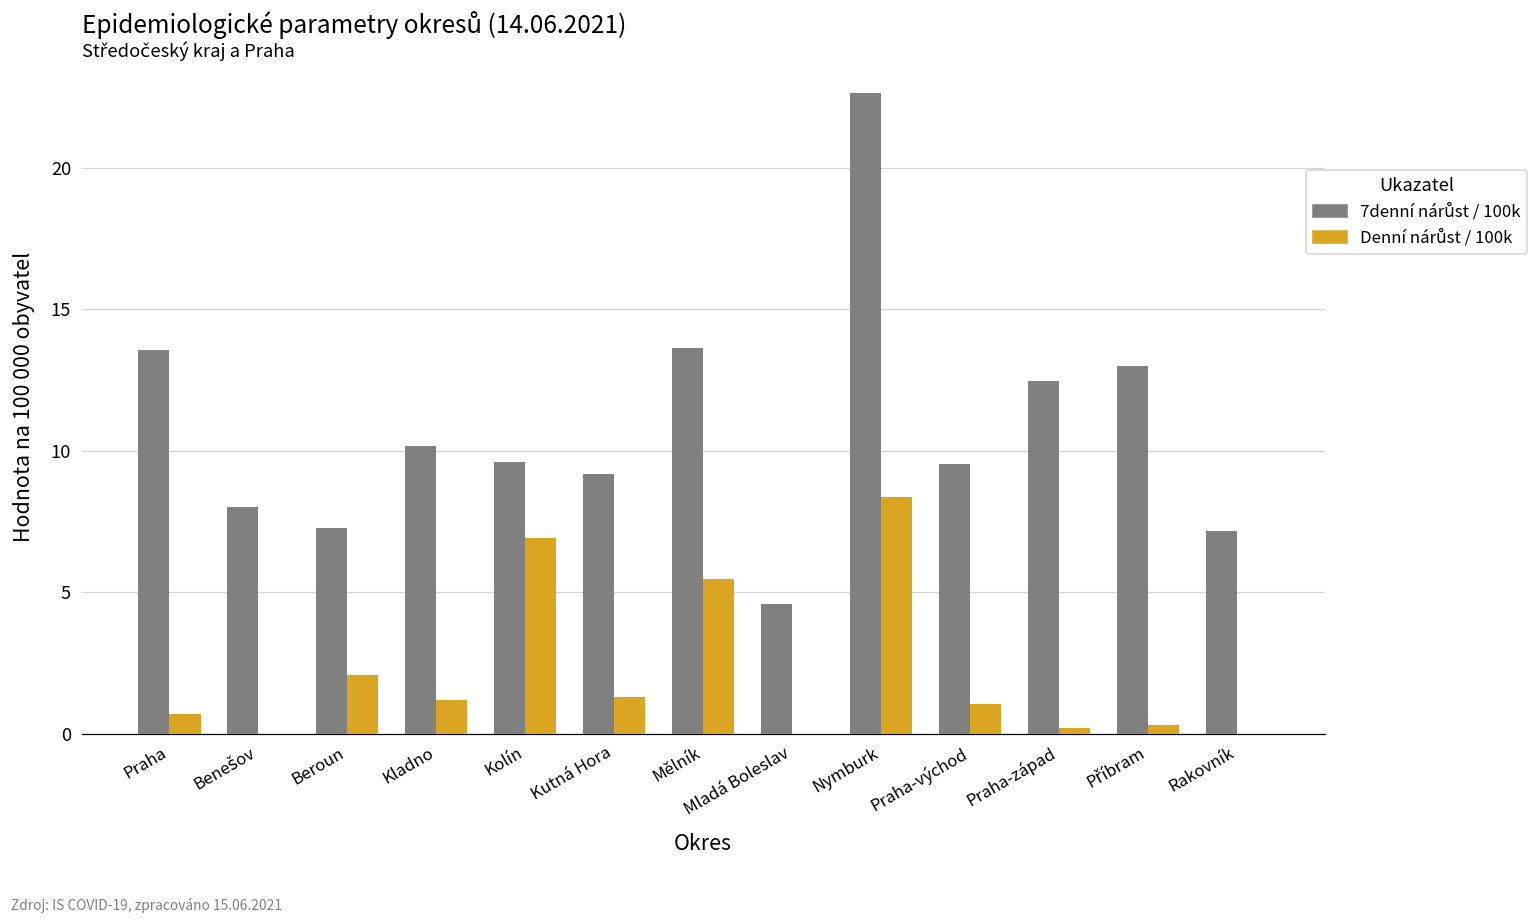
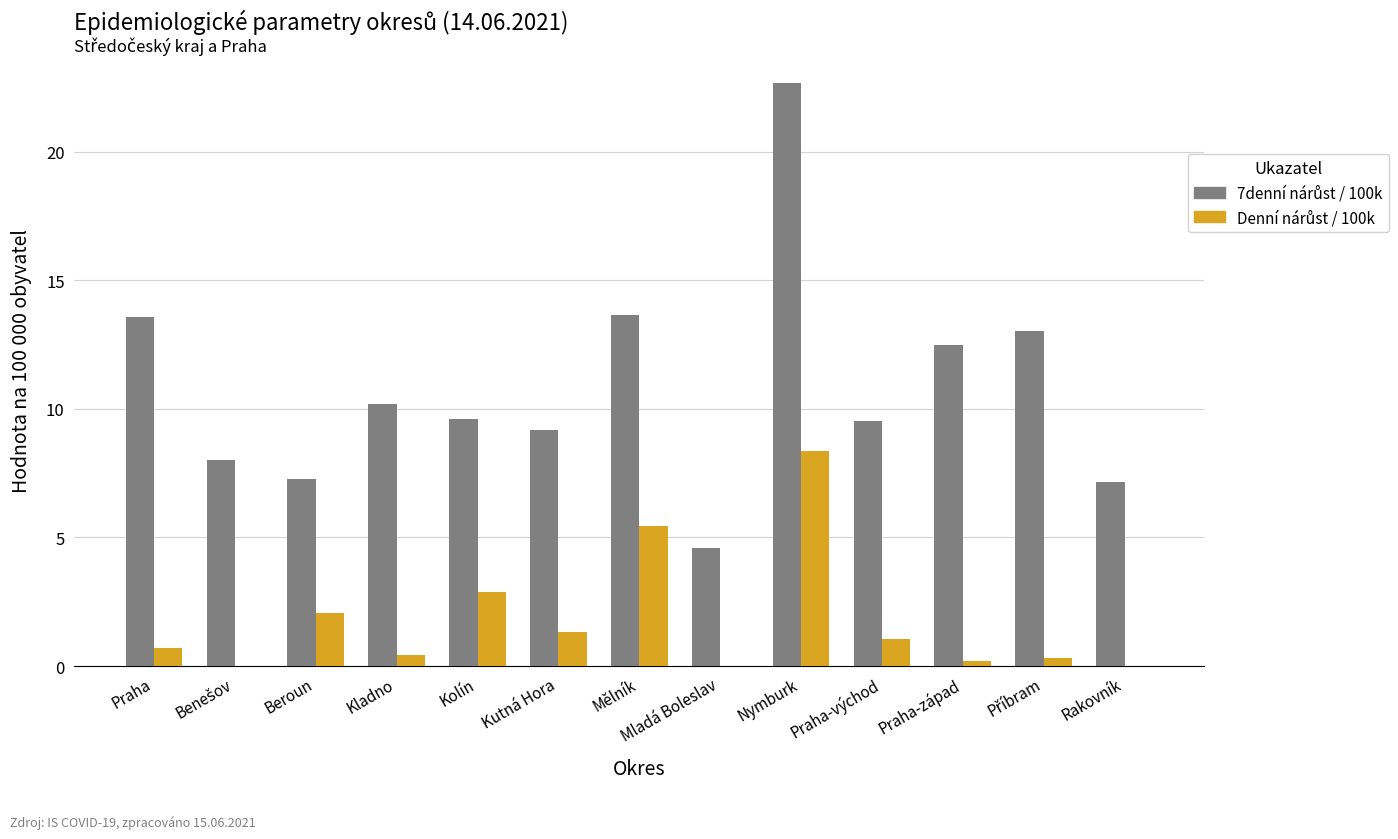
Denní nárůst / 100k, Kladno: 1.2 -> 0.4
Denní nárůst / 100k, Kolín: 6.9 -> 2.9
